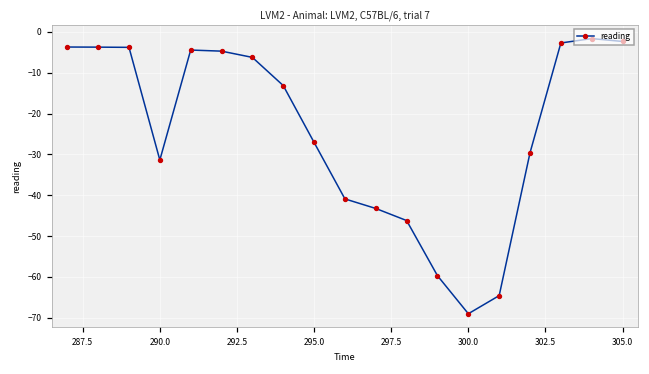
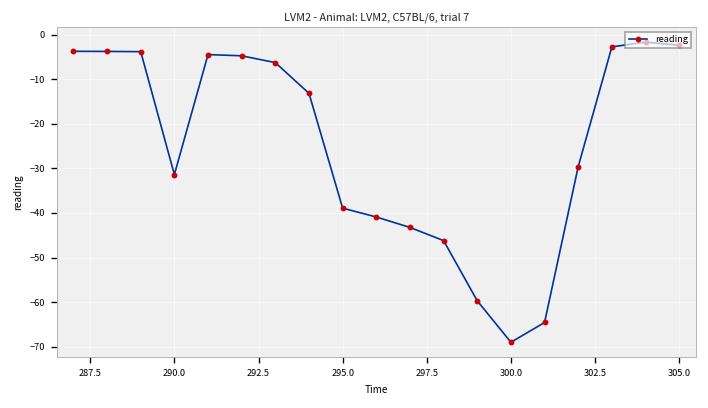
295.0: -27 -> -39
